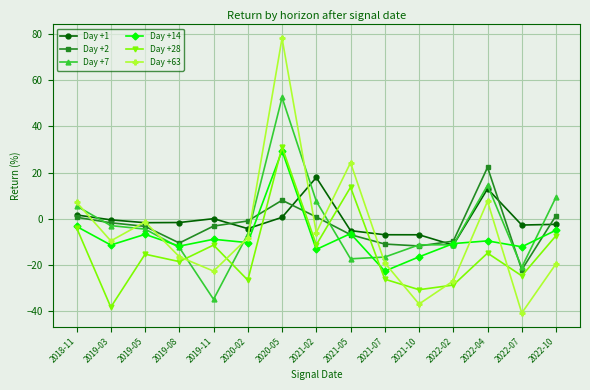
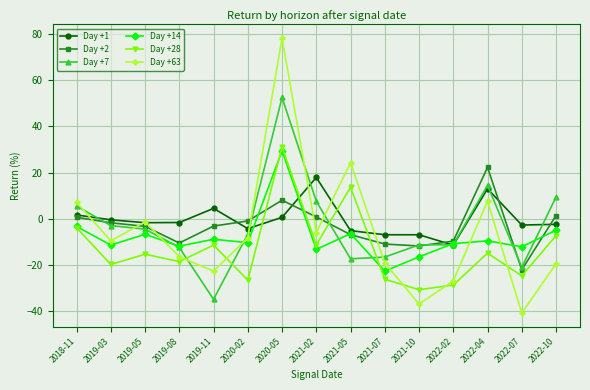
Day +28, 2019-03: -38 -> -20
Day +1, 2019-11: 0 -> 5
